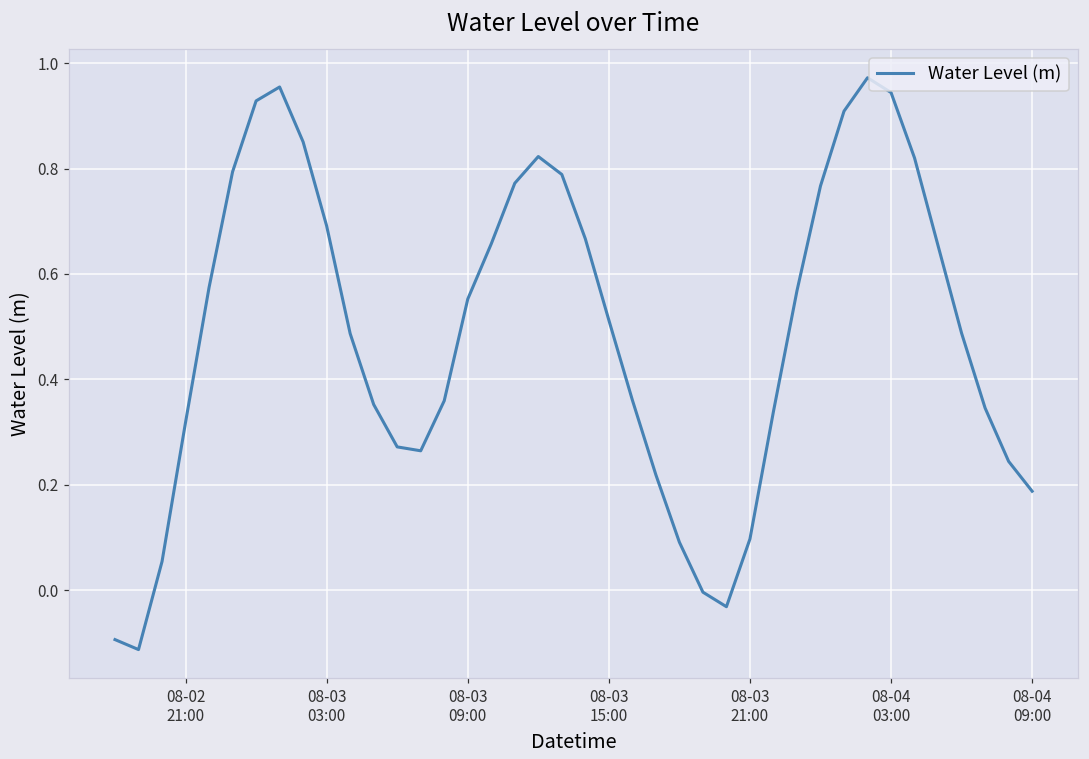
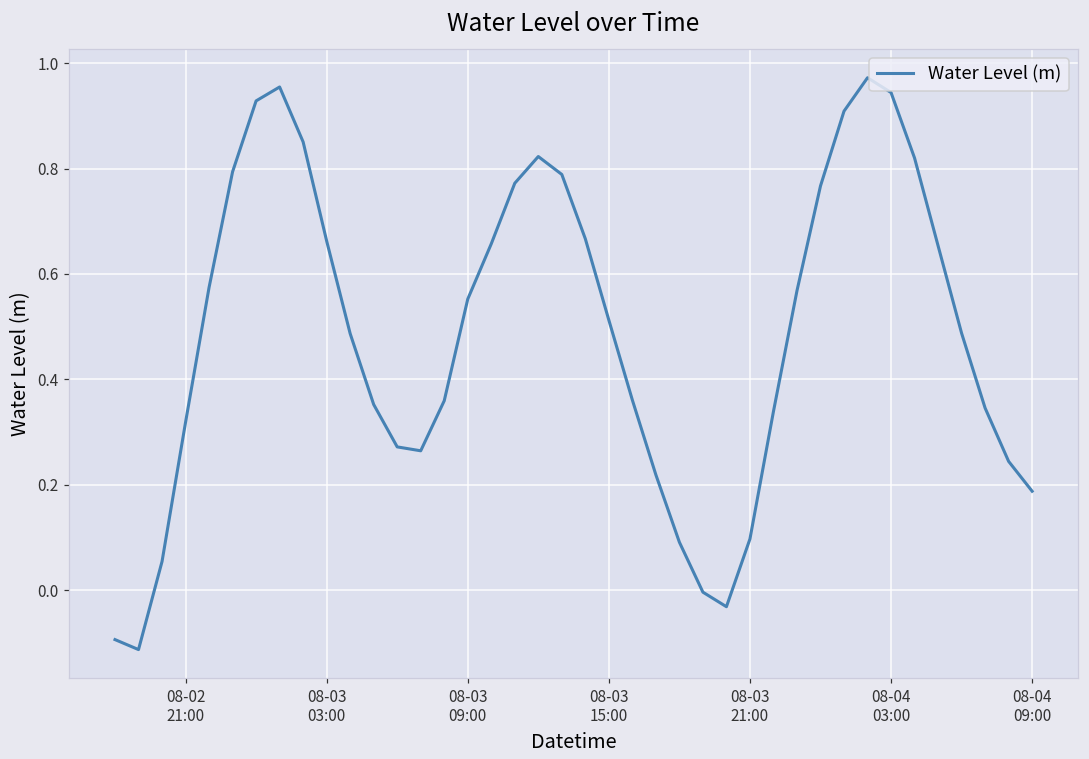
08-03 03:00: 0.69 -> 0.66
